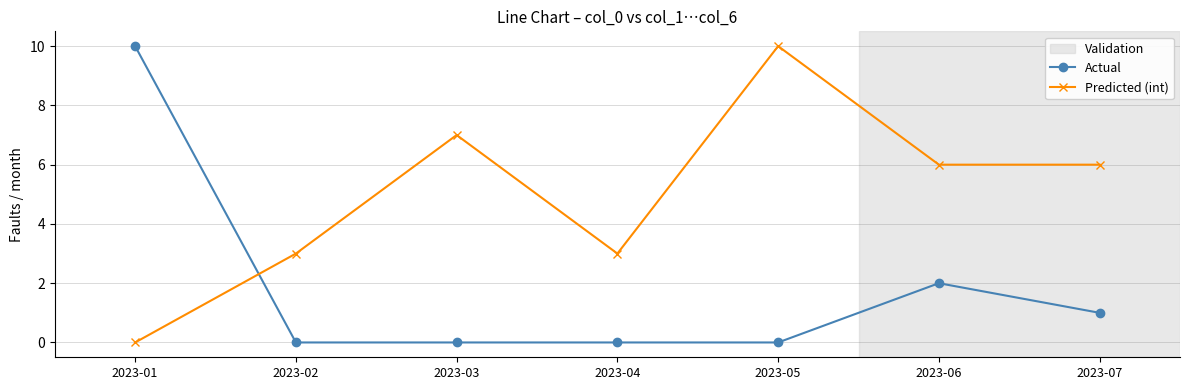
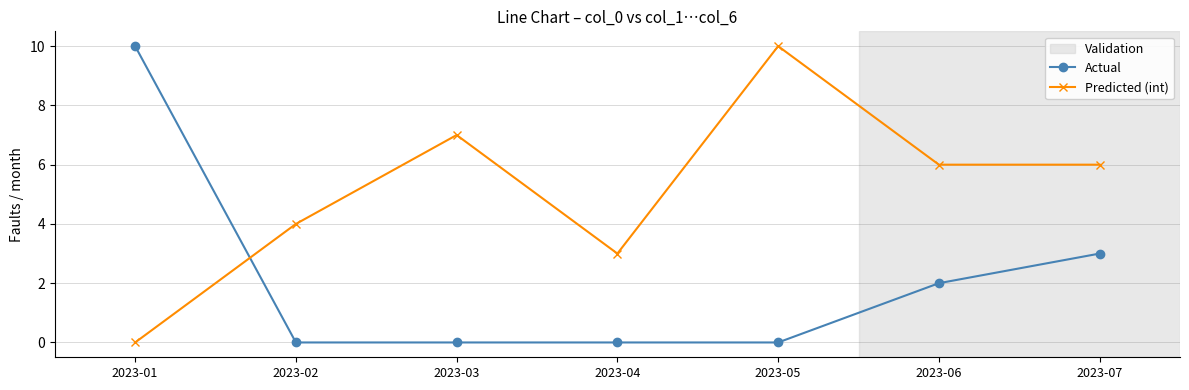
Predicted (int), 2023-02: 3 -> 4
Actual, 2023-07: 1 -> 3
